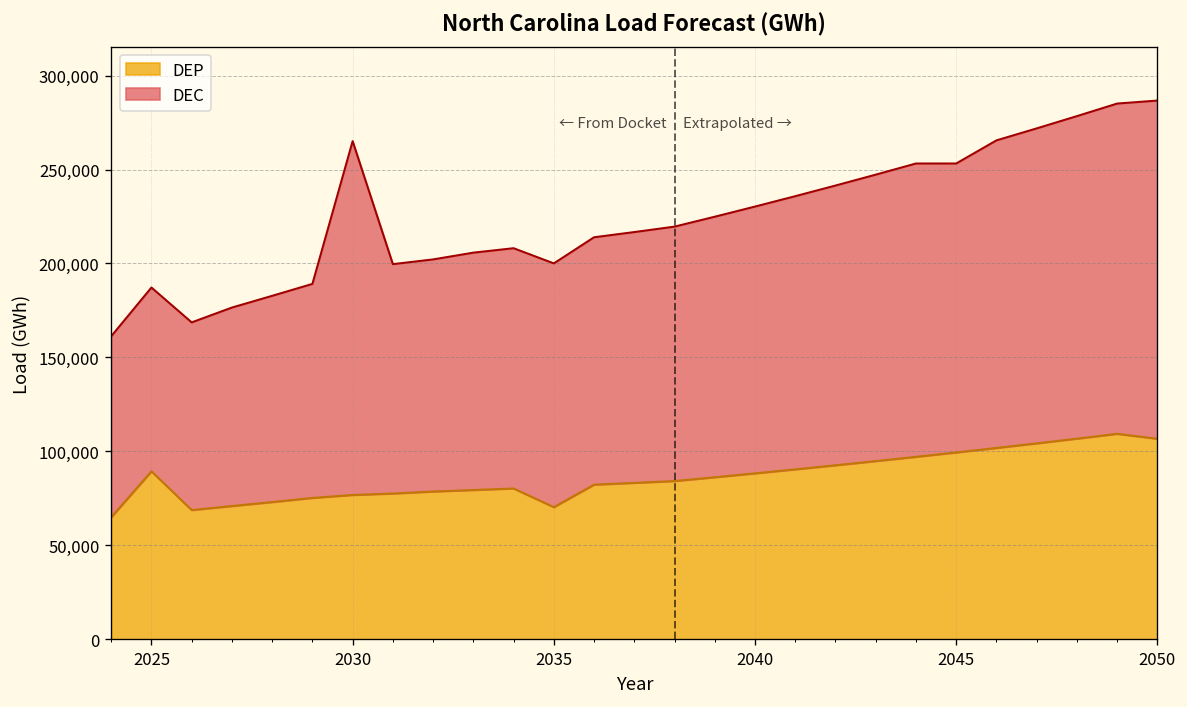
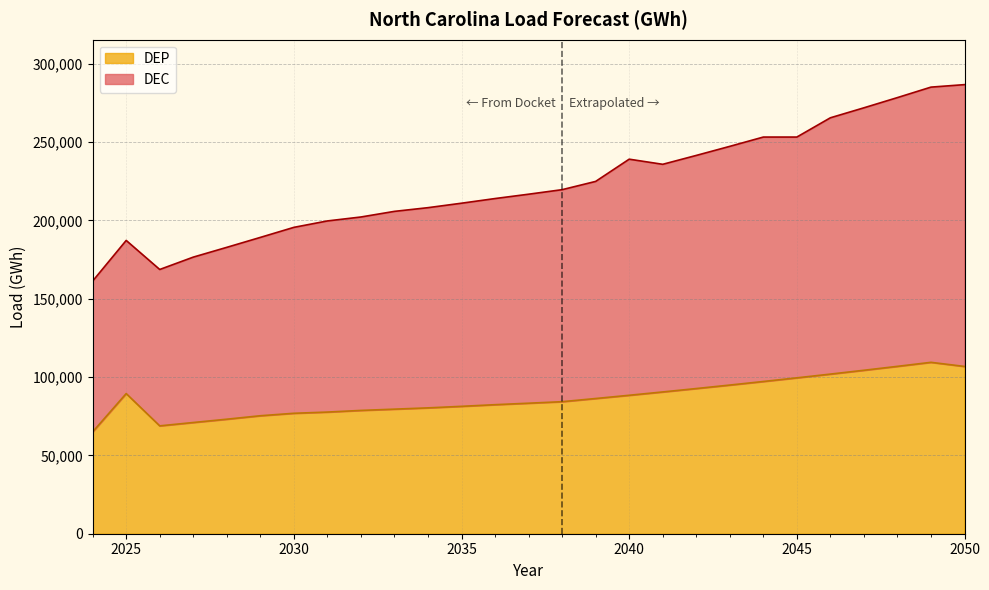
DEC, 2030: 188,000 -> 119,000
DEP, 2035: 70,000 -> 81,000
DEC, 2040: 142,000 -> 151,000
